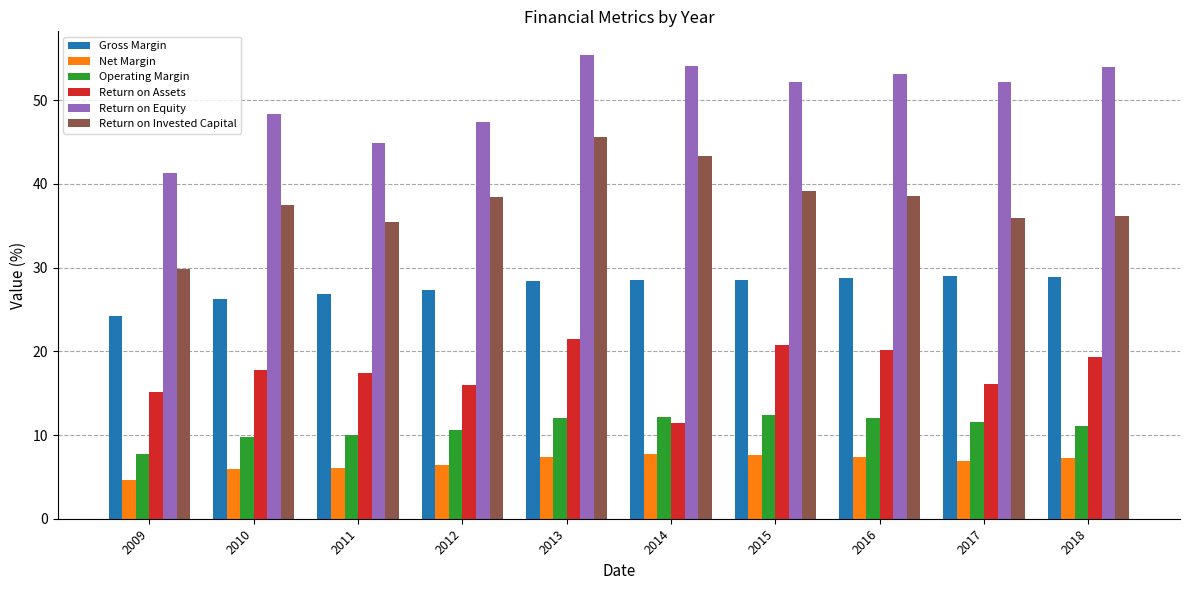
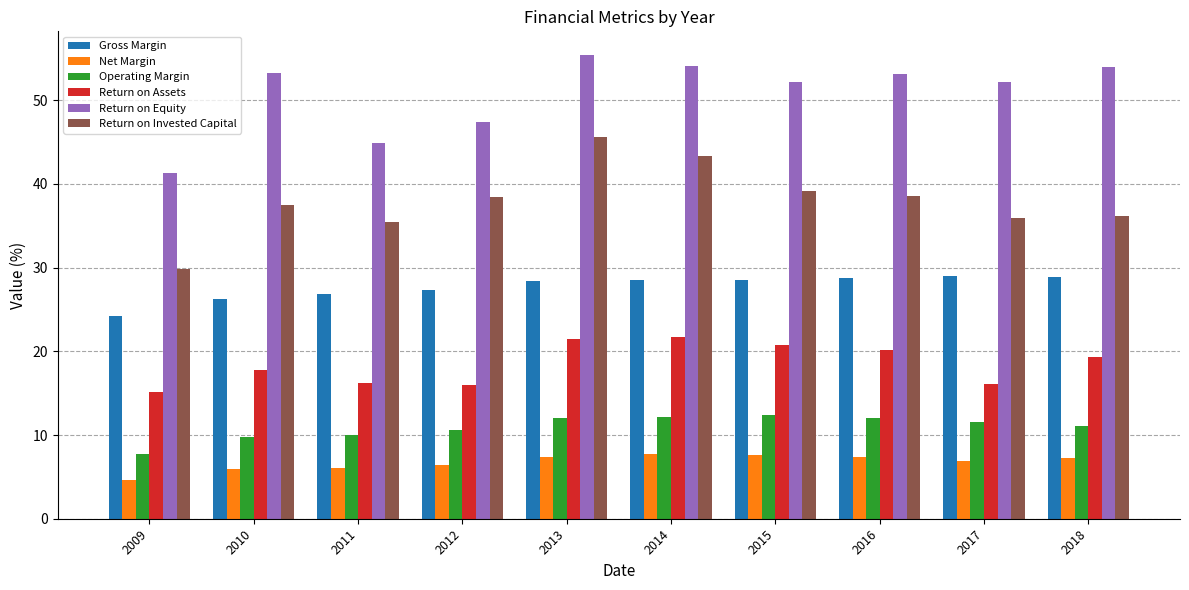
Return on Equity, 2010: 48 -> 53
Return on Assets, 2011: 17 -> 16
Return on Assets, 2014: 11 -> 22
